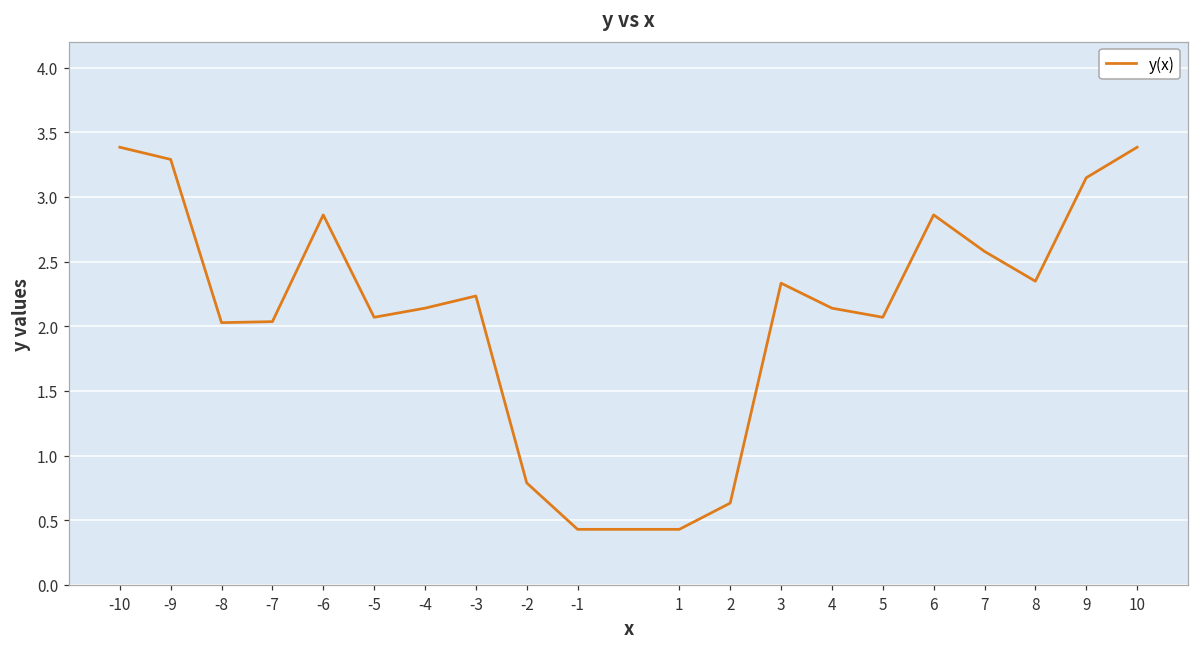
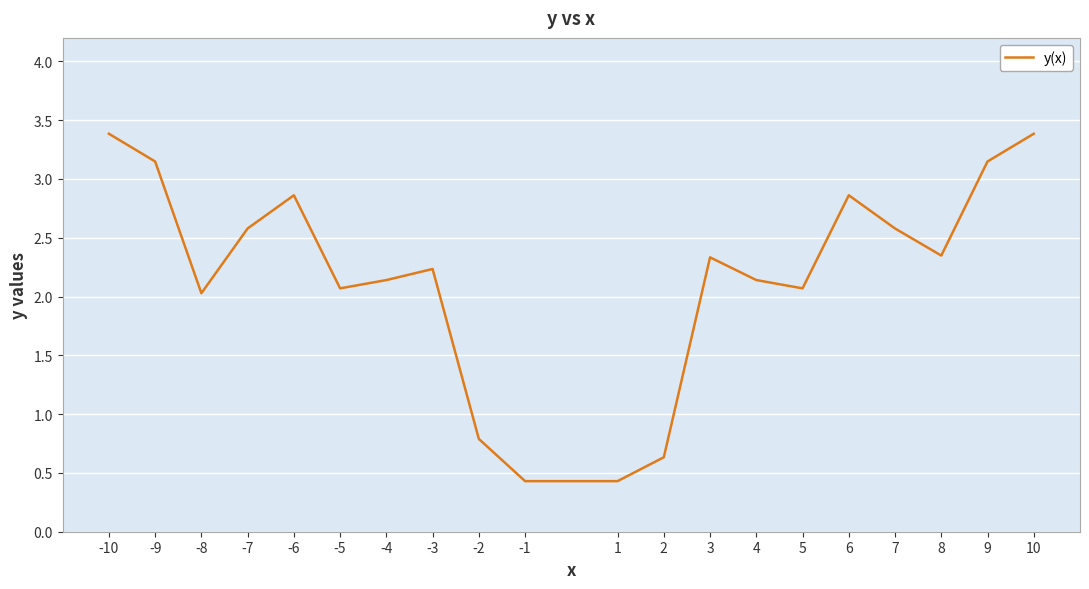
-9: 3.29 -> 3.15
-7: 2.04 -> 2.58
